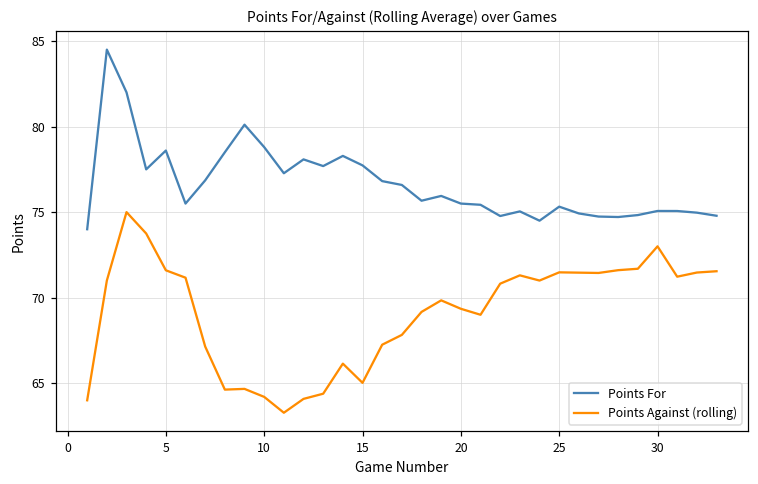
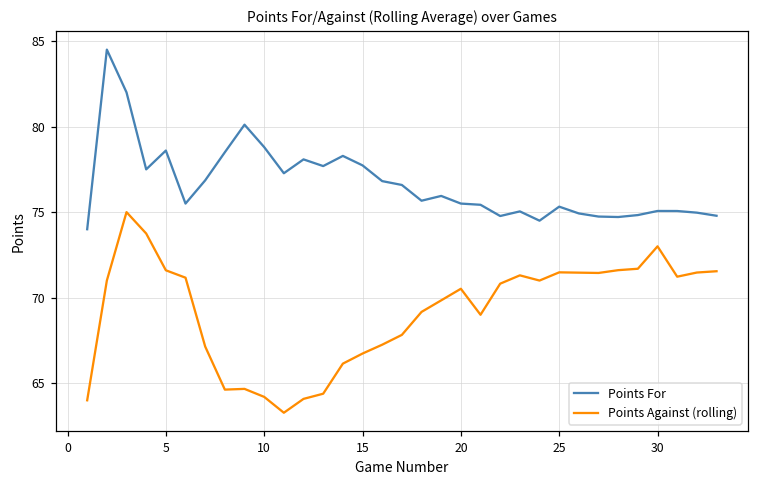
Points Against (rolling), 15: 65.0 -> 66.7
Points Against (rolling), 20: 69.4 -> 70.5
